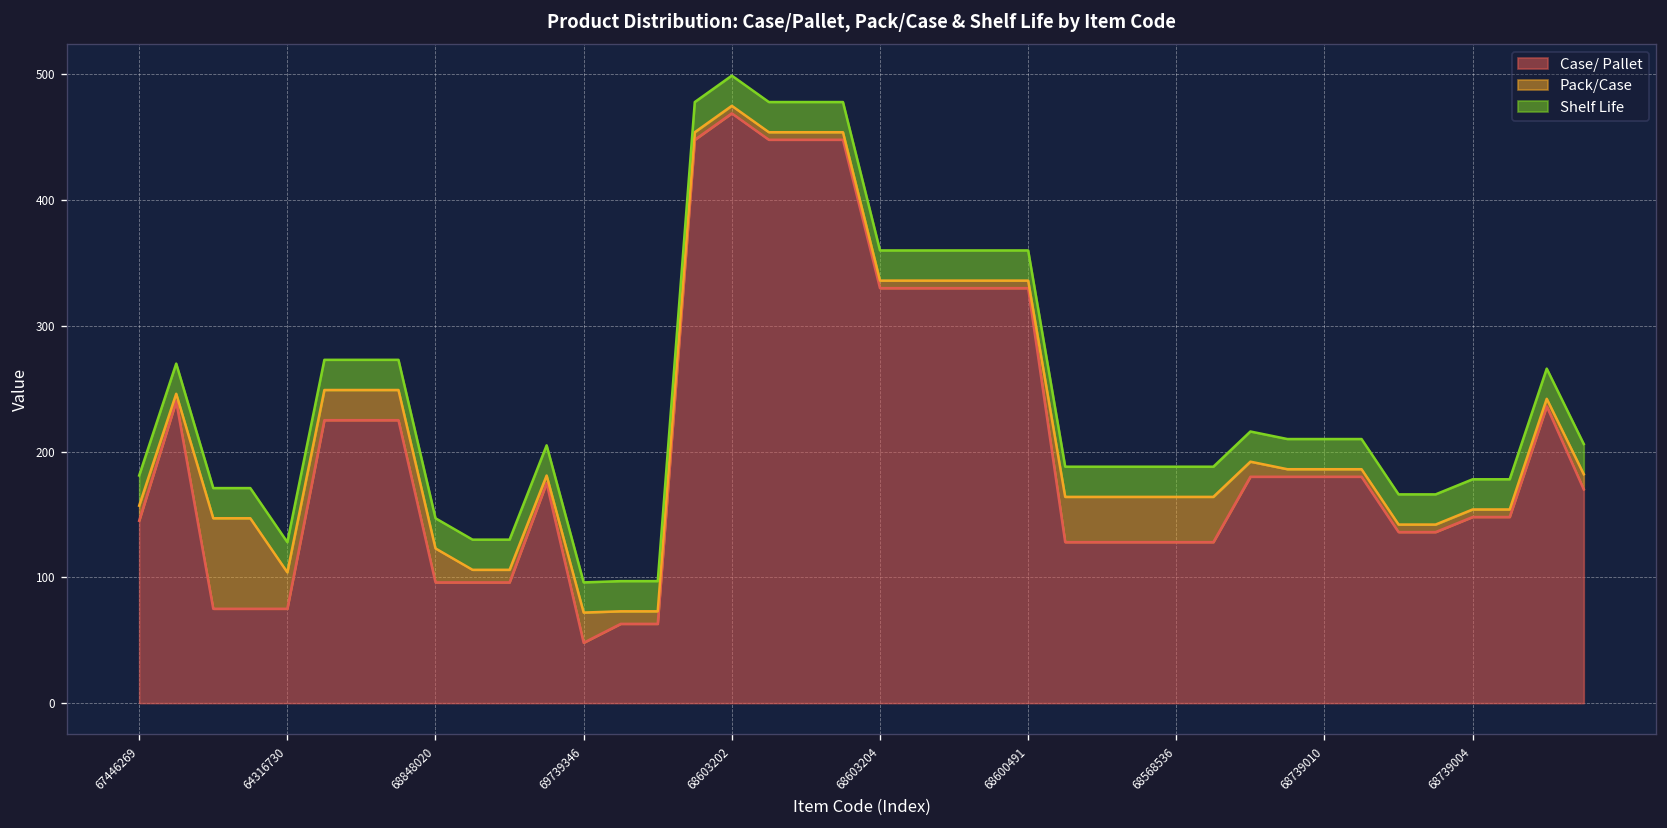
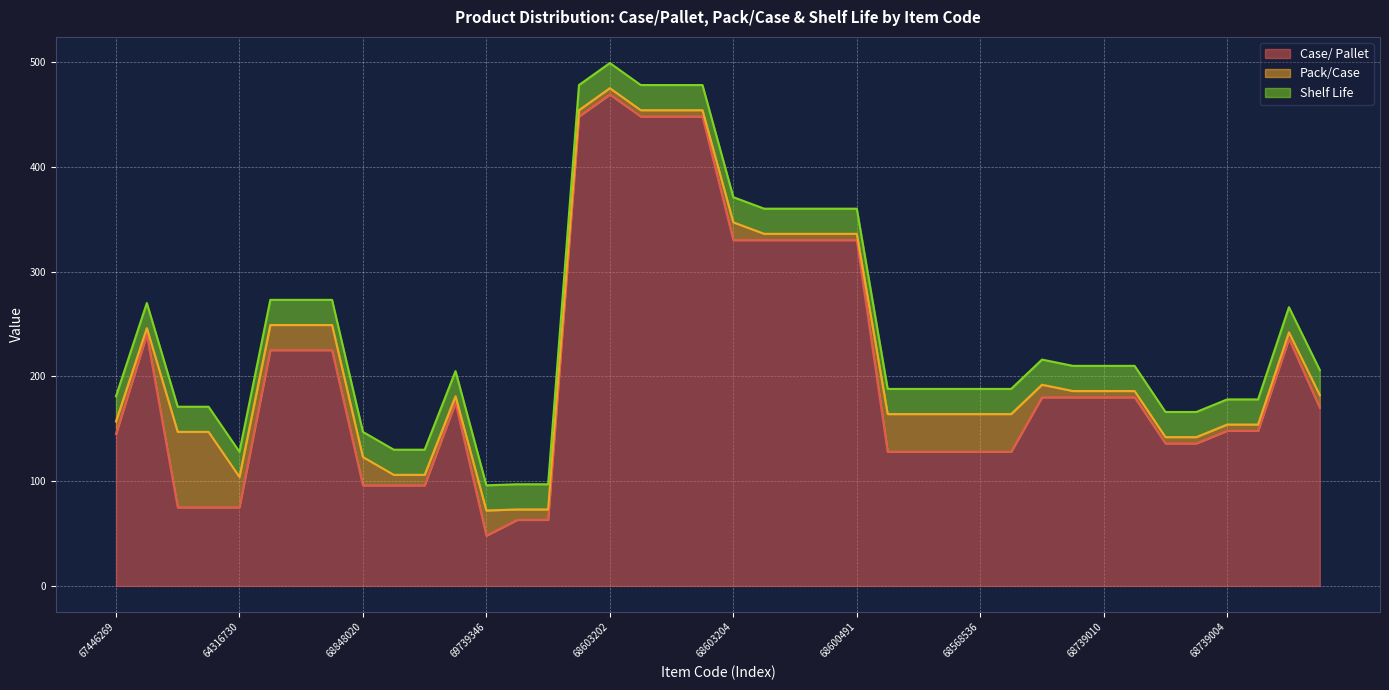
Pack/Case, 68603204: 6 -> 17
